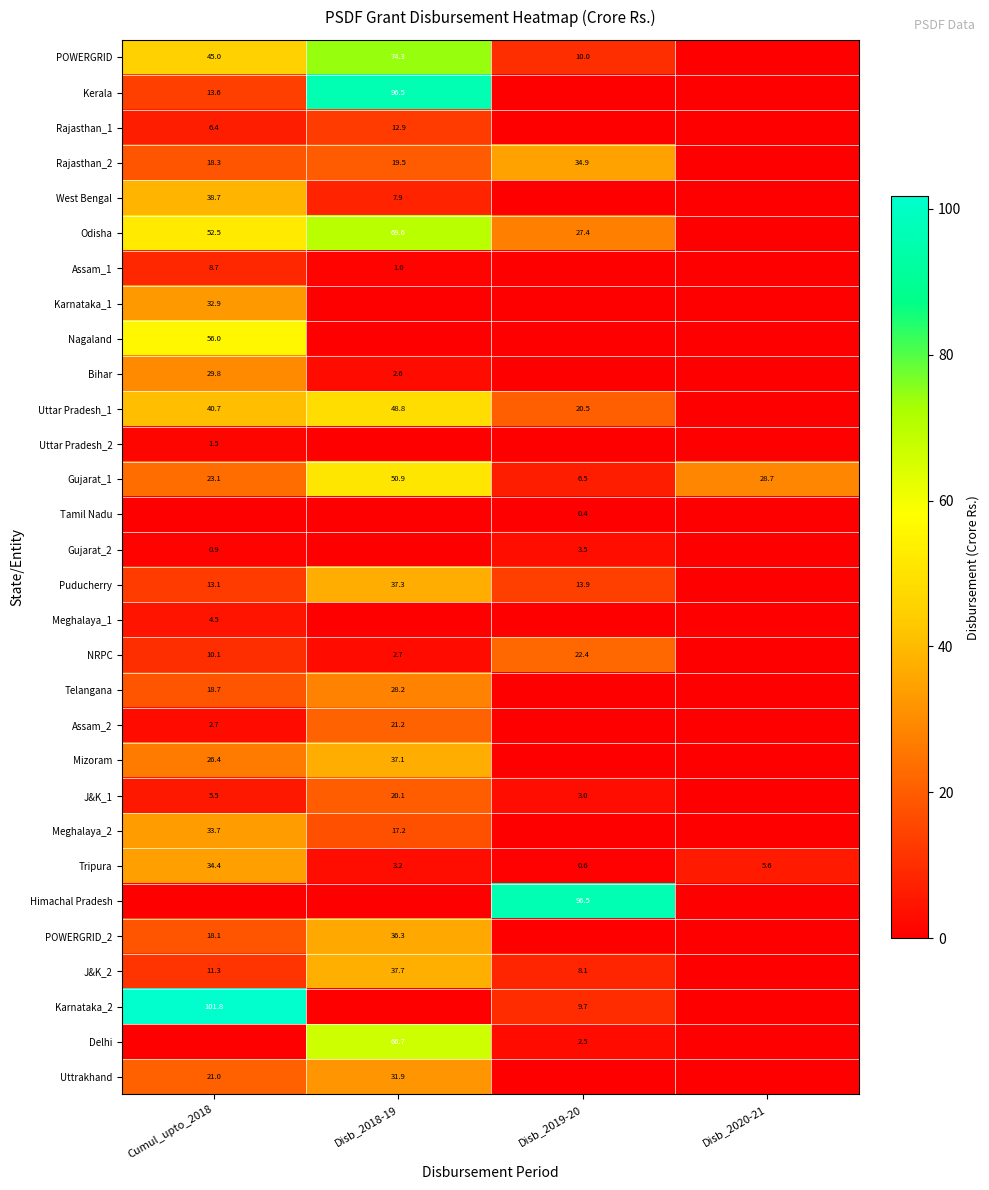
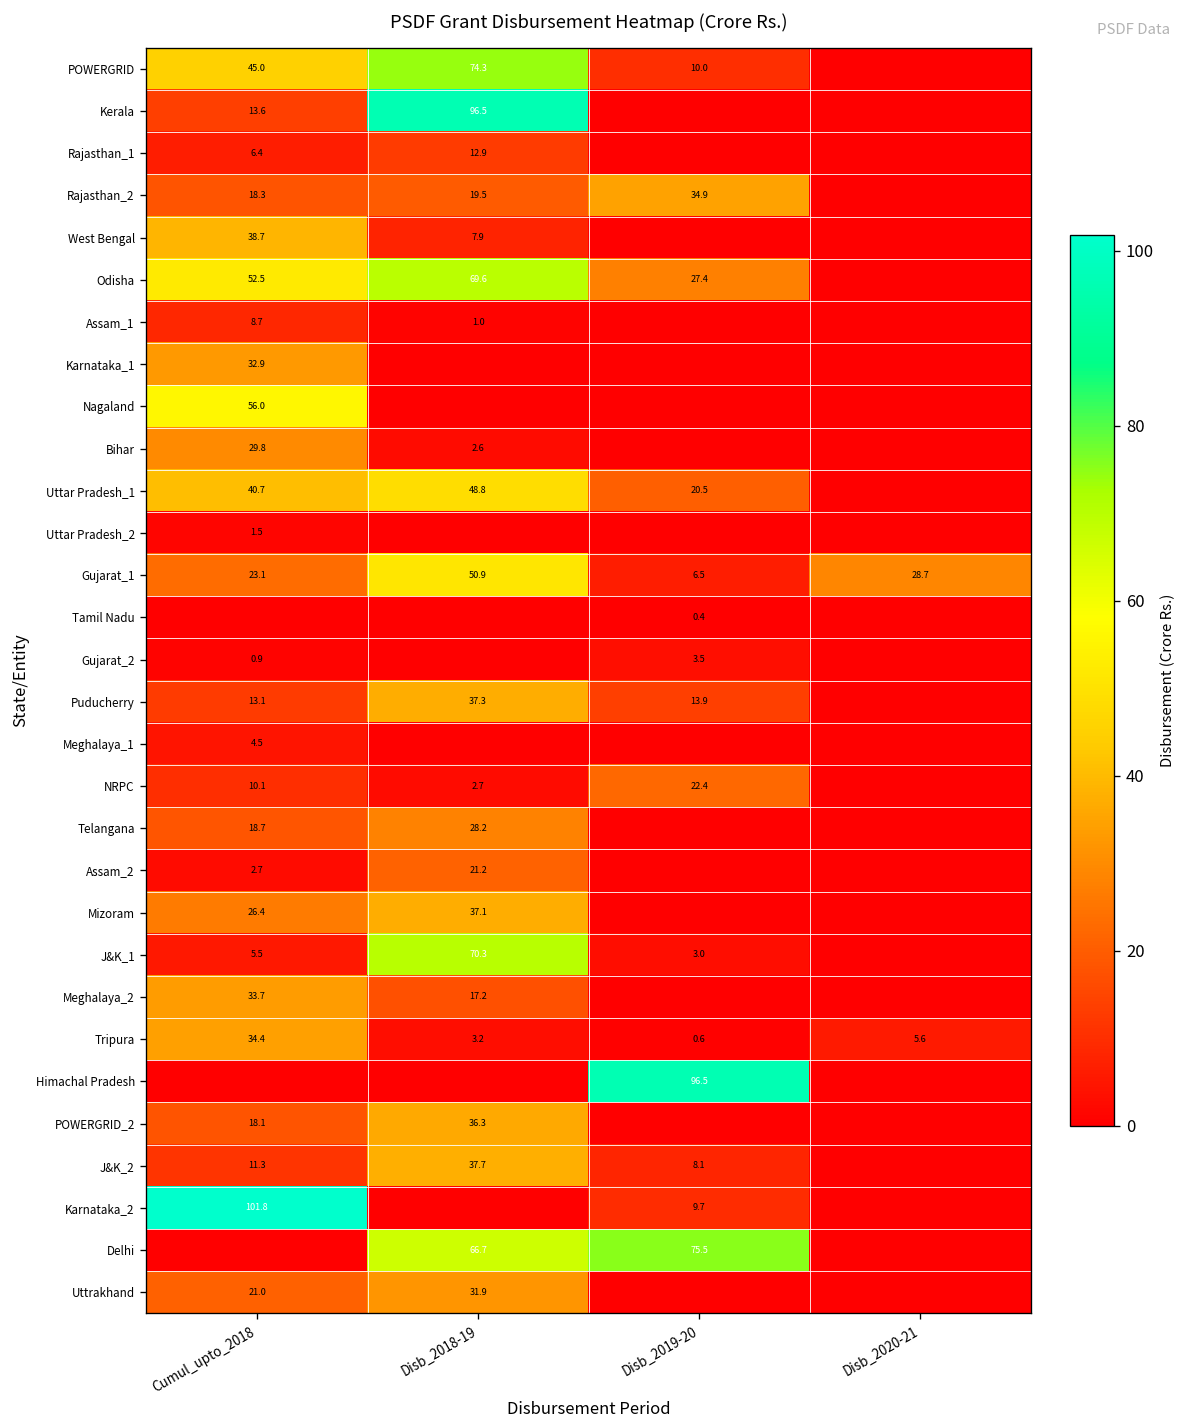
J&K_1, Disb_2018-19: 20.1 -> 70.3
Delhi, Disb_2019-20: 2.5 -> 75.5
